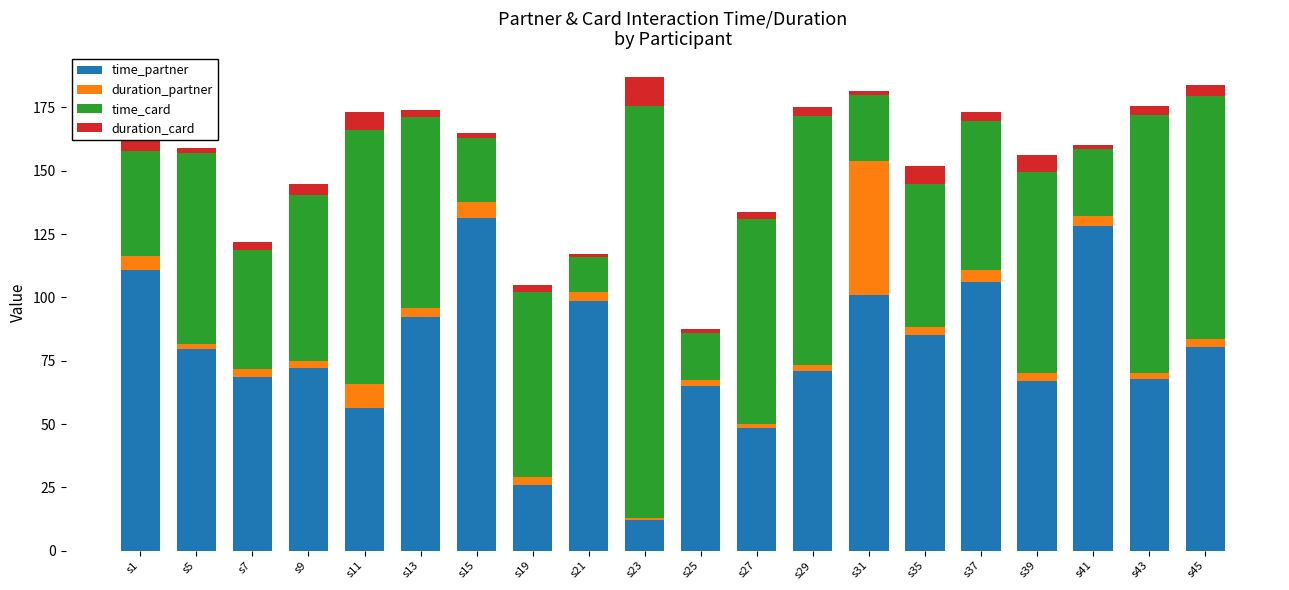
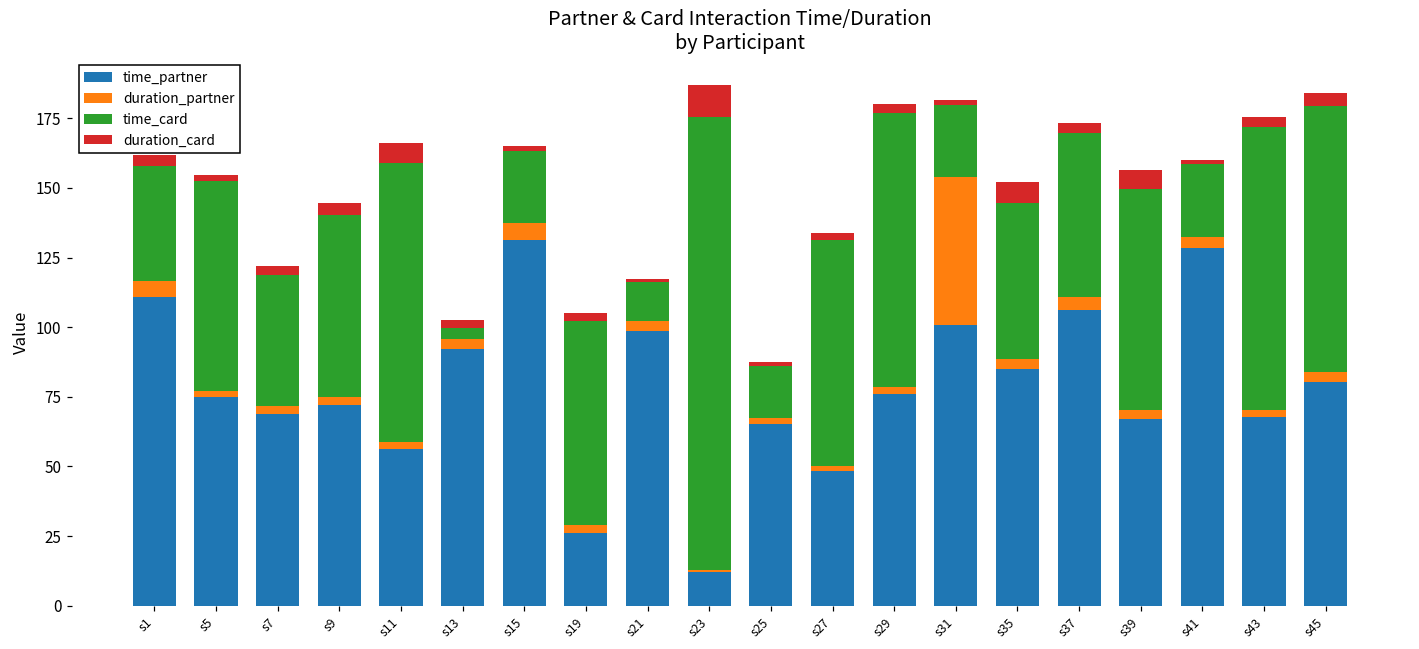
time_partner, s5: 80 -> 75
duration_partner, s11: 10 -> 3
time_card, s13: 76 -> 4
time_partner, s29: 71 -> 76
